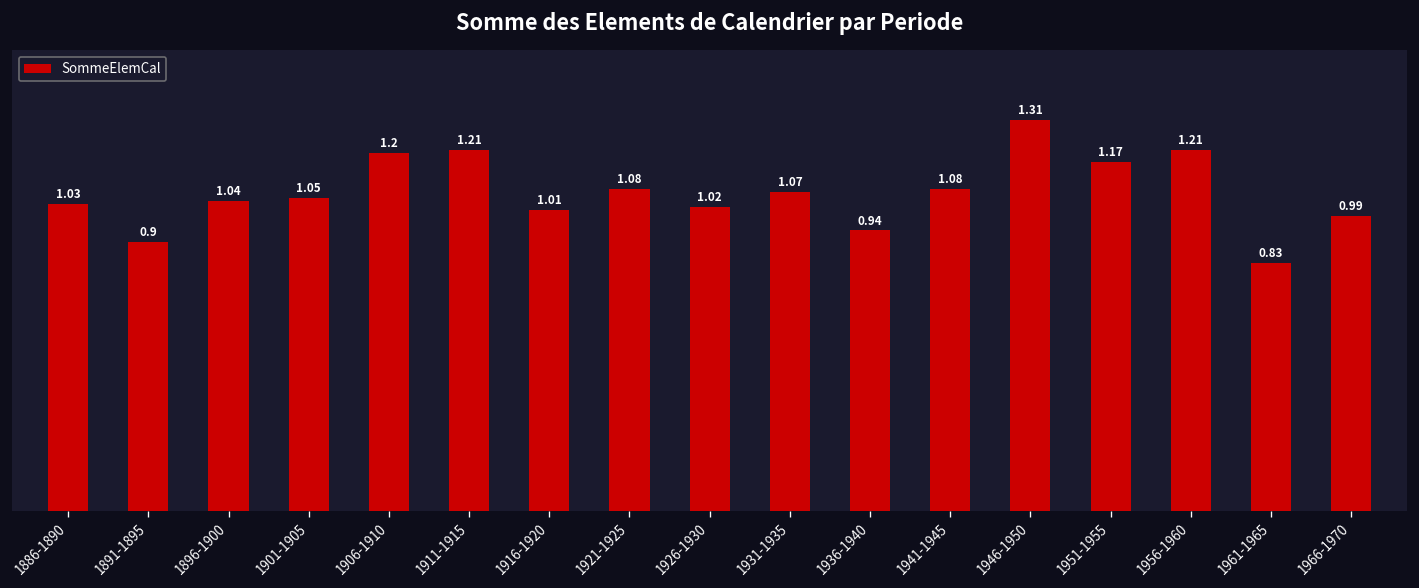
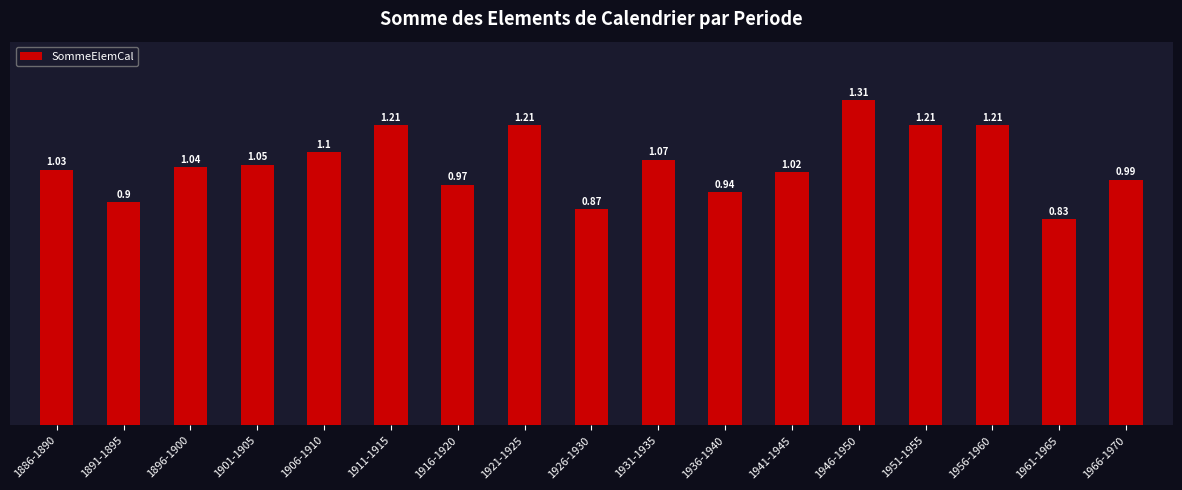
1906-1910: 1.2 -> 1.1
1916-1920: 1.01 -> 0.97
1921-1925: 1.08 -> 1.21
1926-1930: 1.02 -> 0.87
1941-1945: 1.08 -> 1.02
1951-1955: 1.17 -> 1.21
